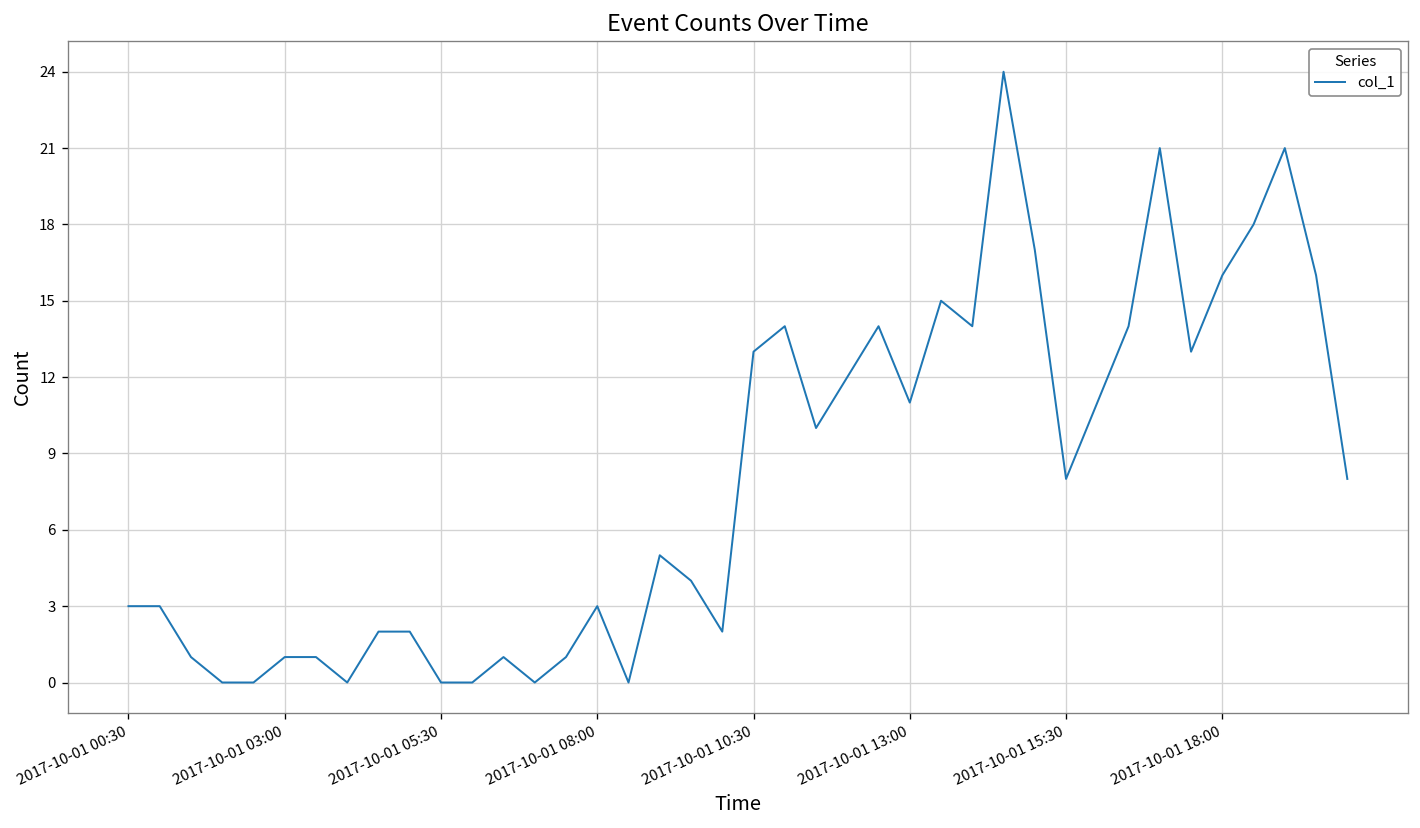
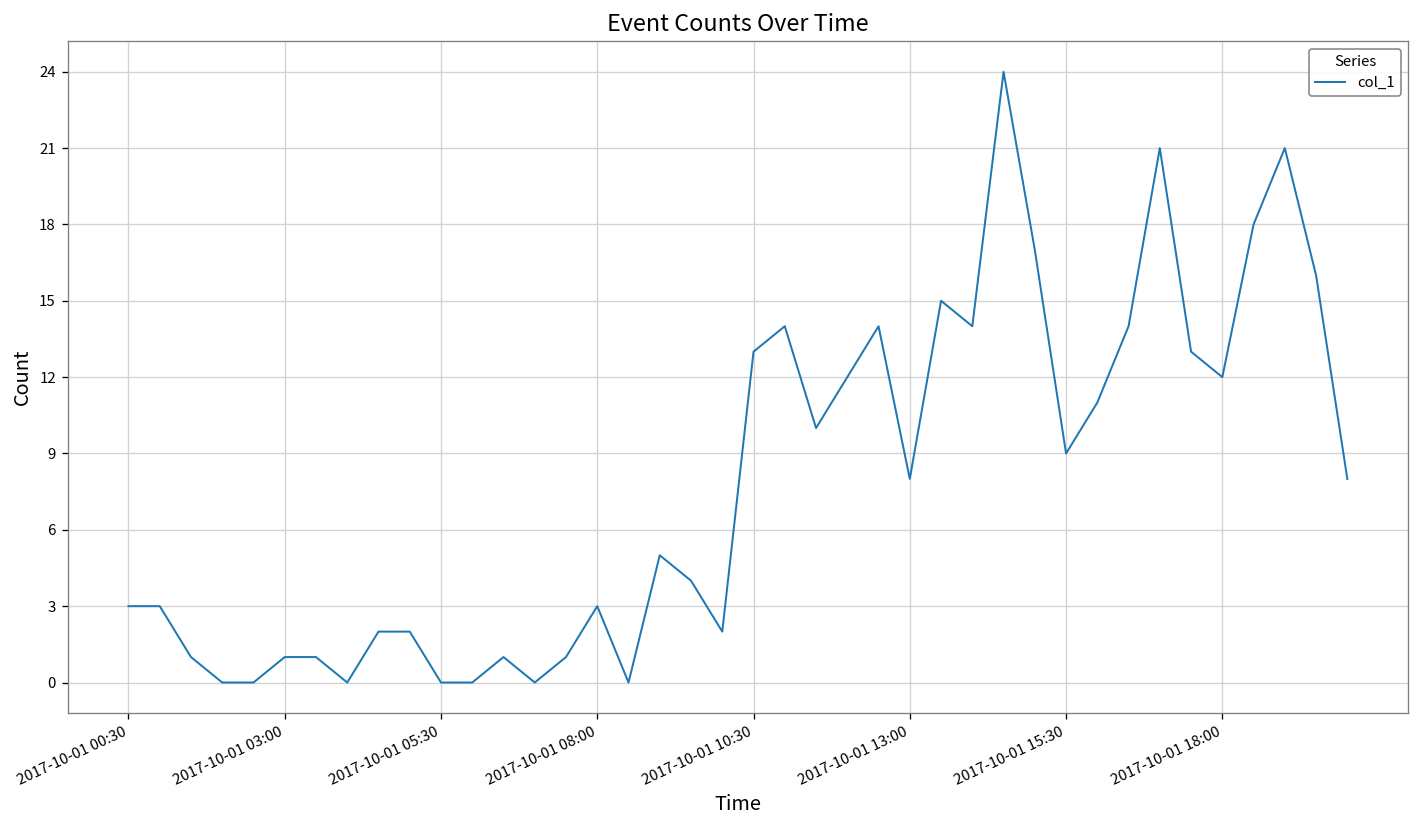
2017-10-01 13:00: 11 -> 8
2017-10-01 15:30: 8 -> 9
2017-10-01 18:00: 16 -> 12
